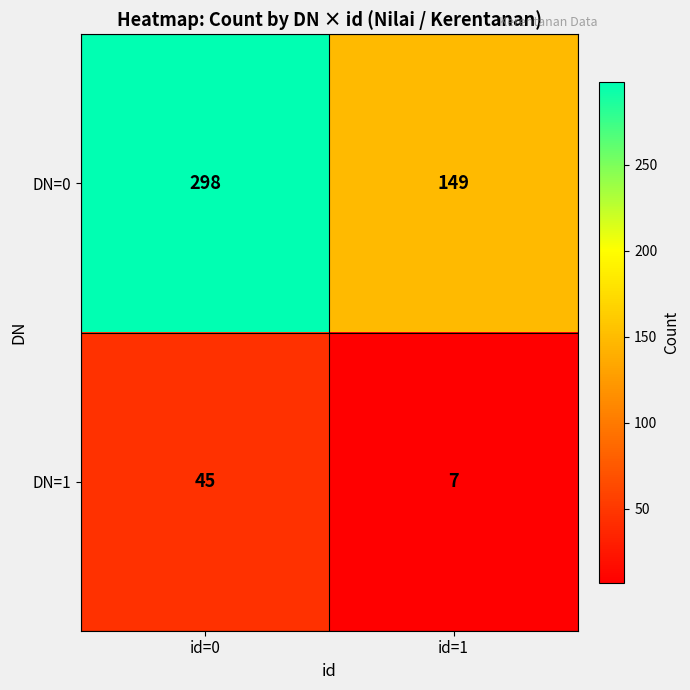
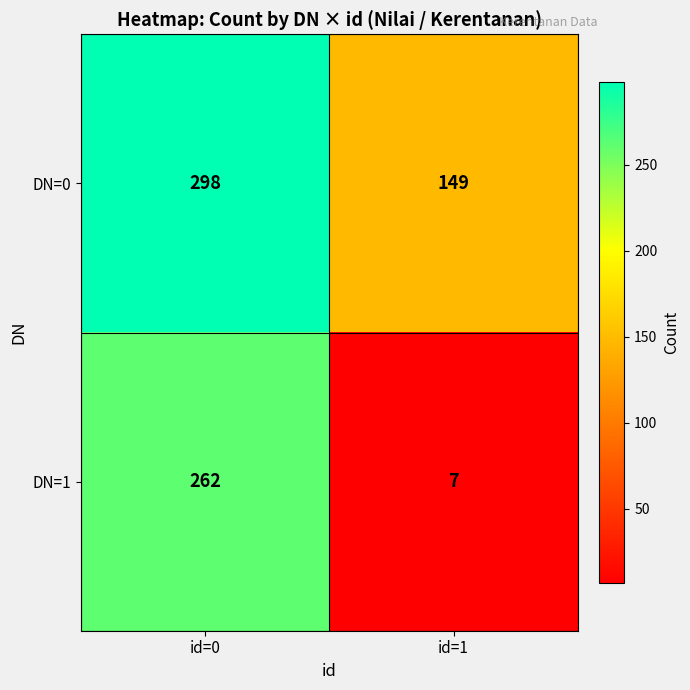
DN=1, id=0: 45 -> 262
